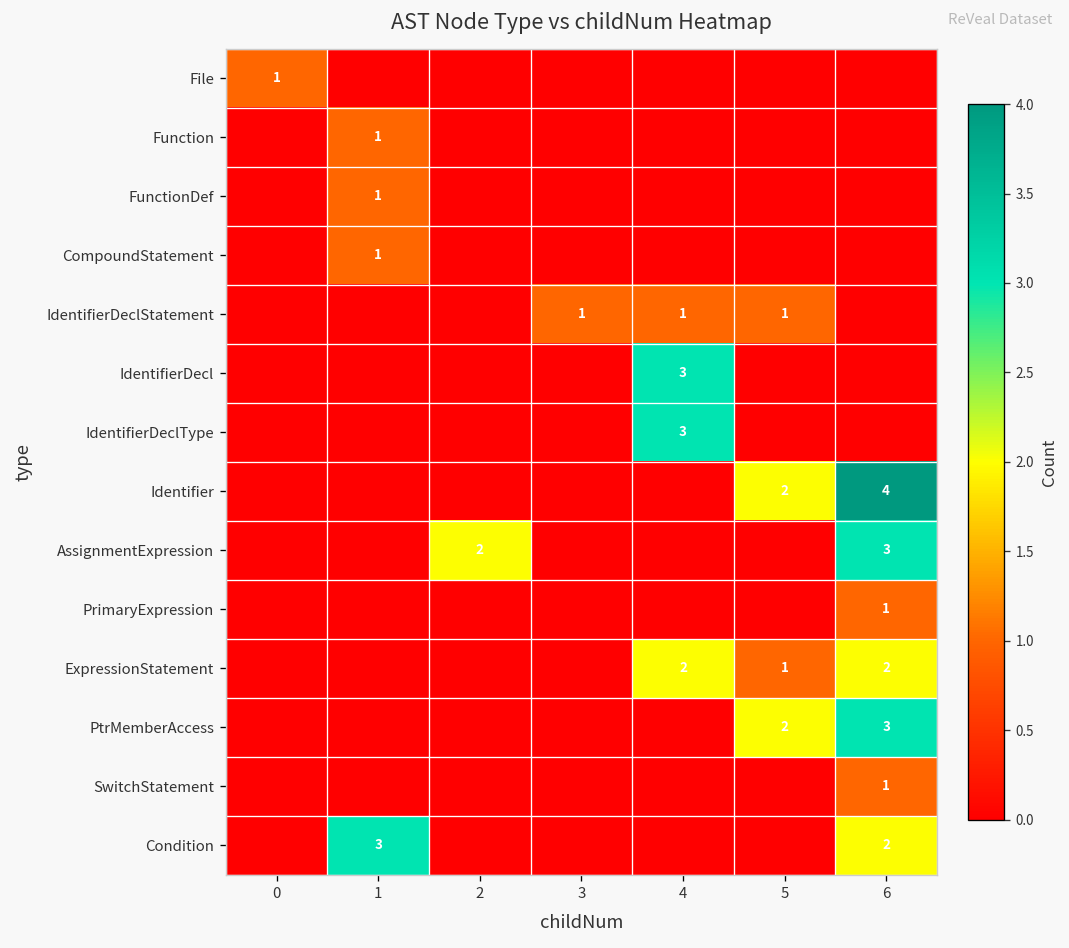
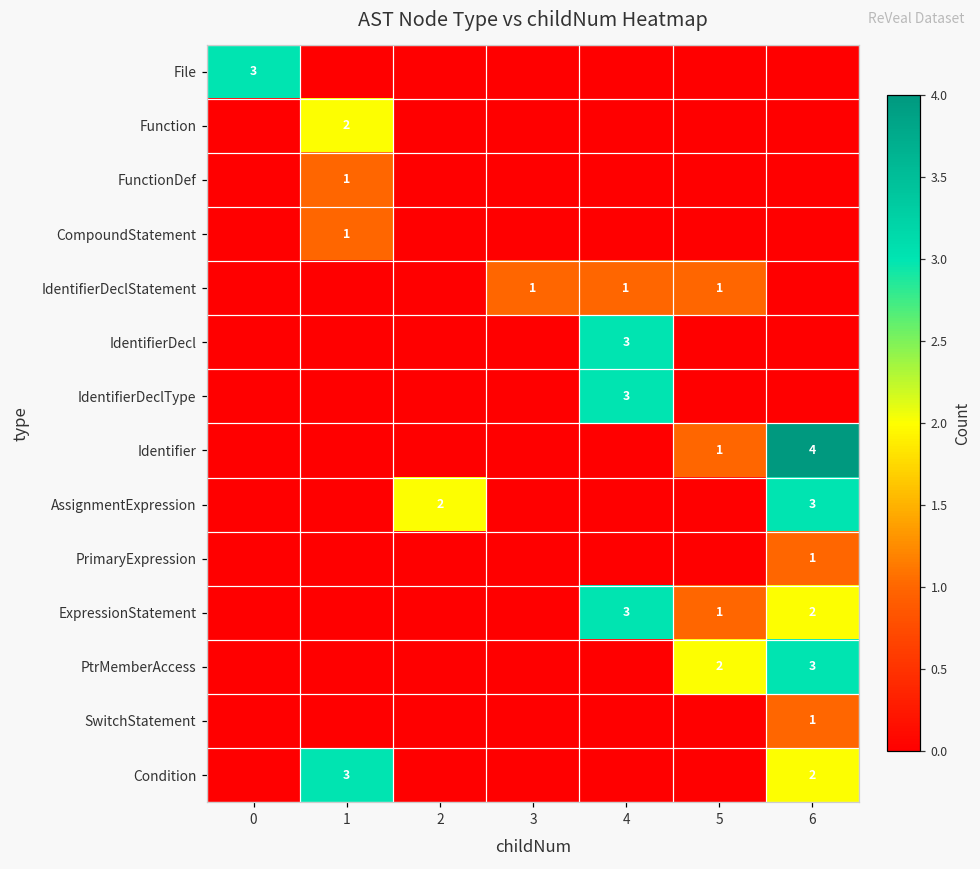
File, 0: 1 -> 3
Function, 1: 1 -> 2
Identifier, 5: 2 -> 1
ExpressionStatement, 4: 2 -> 3
